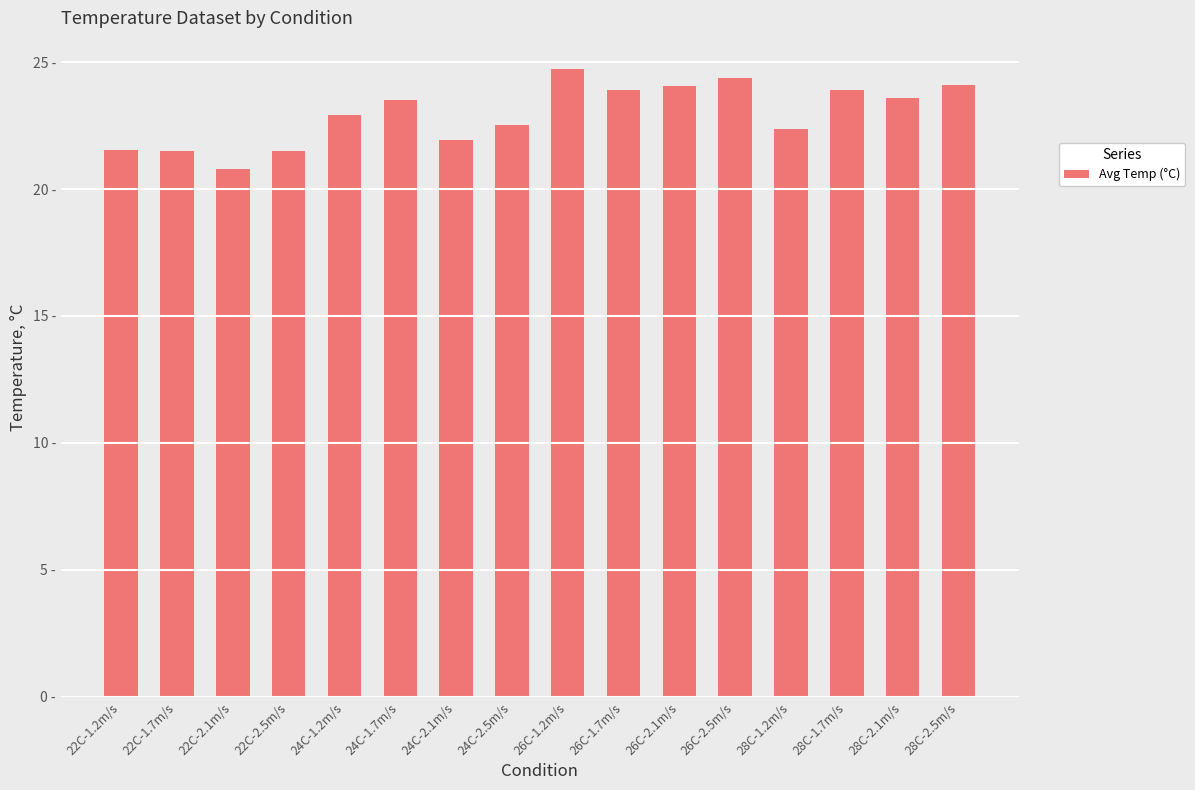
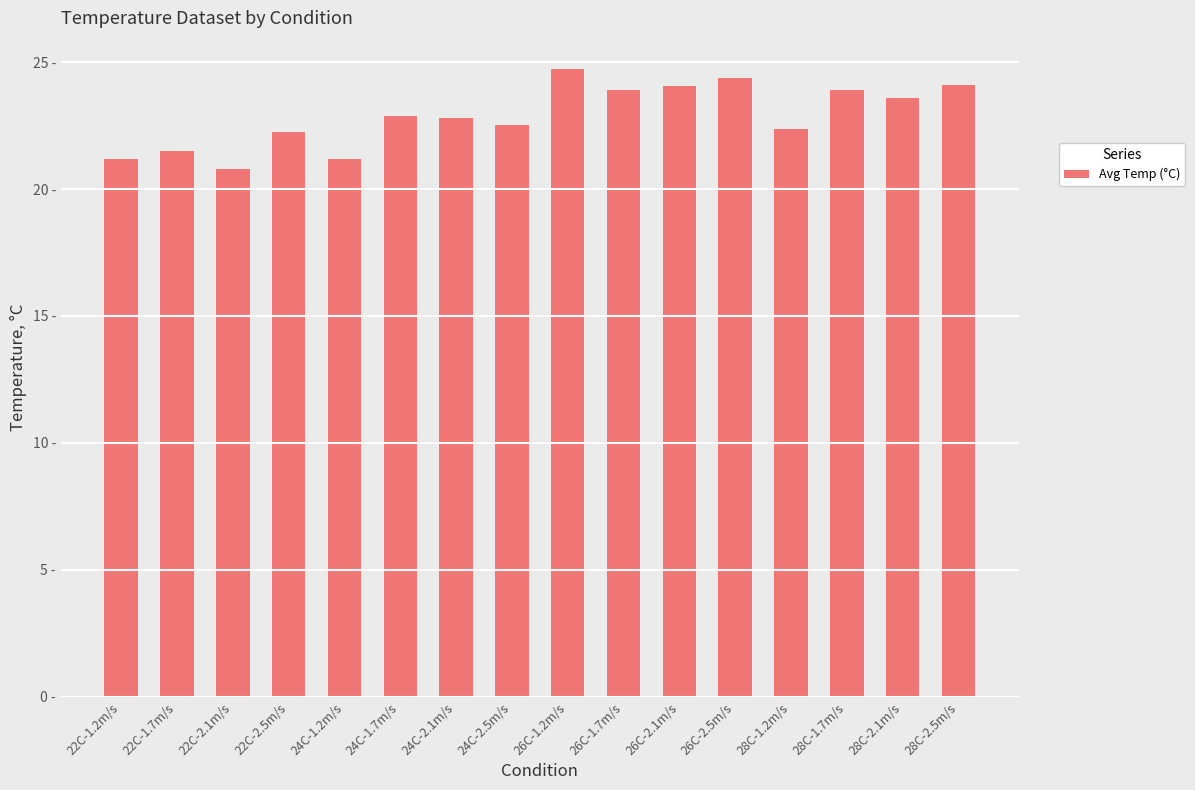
22C-1.2m/s: 21.6 - -> 21.2 -
22C-2.5m/s: 21.5 - -> 22.3 -
24C-1.2m/s: 22.9 - -> 21.2 -
24C-1.7m/s: 23.5 - -> 22.9 -
24C-2.1m/s: 21.9 - -> 22.8 -
